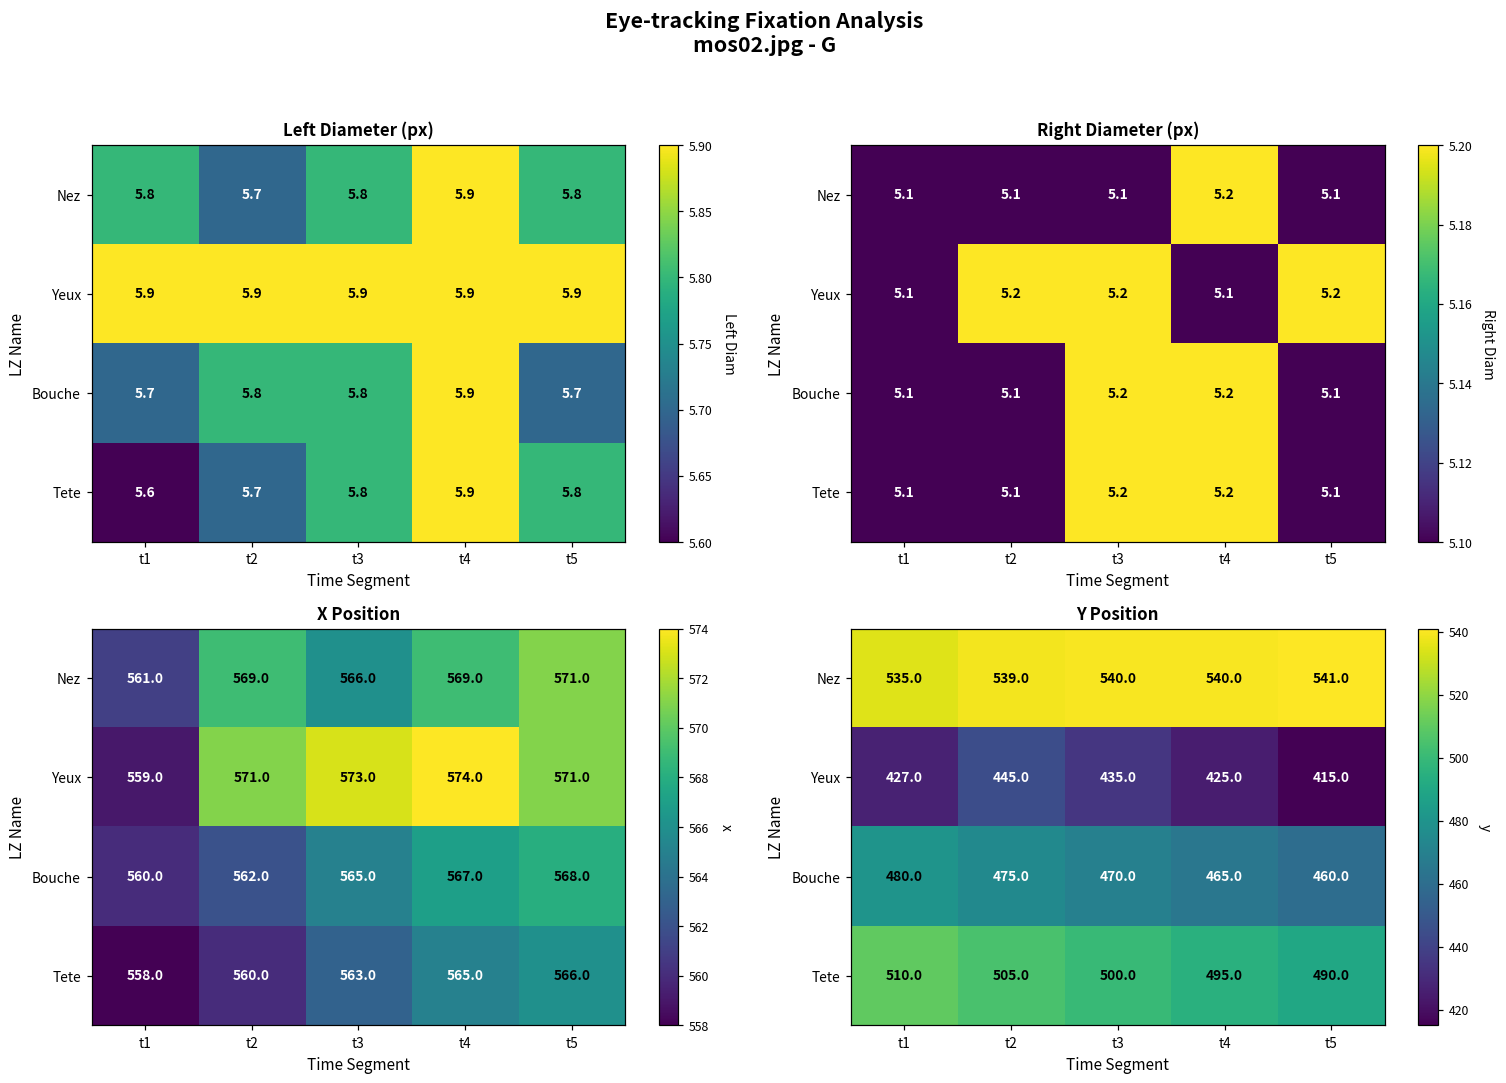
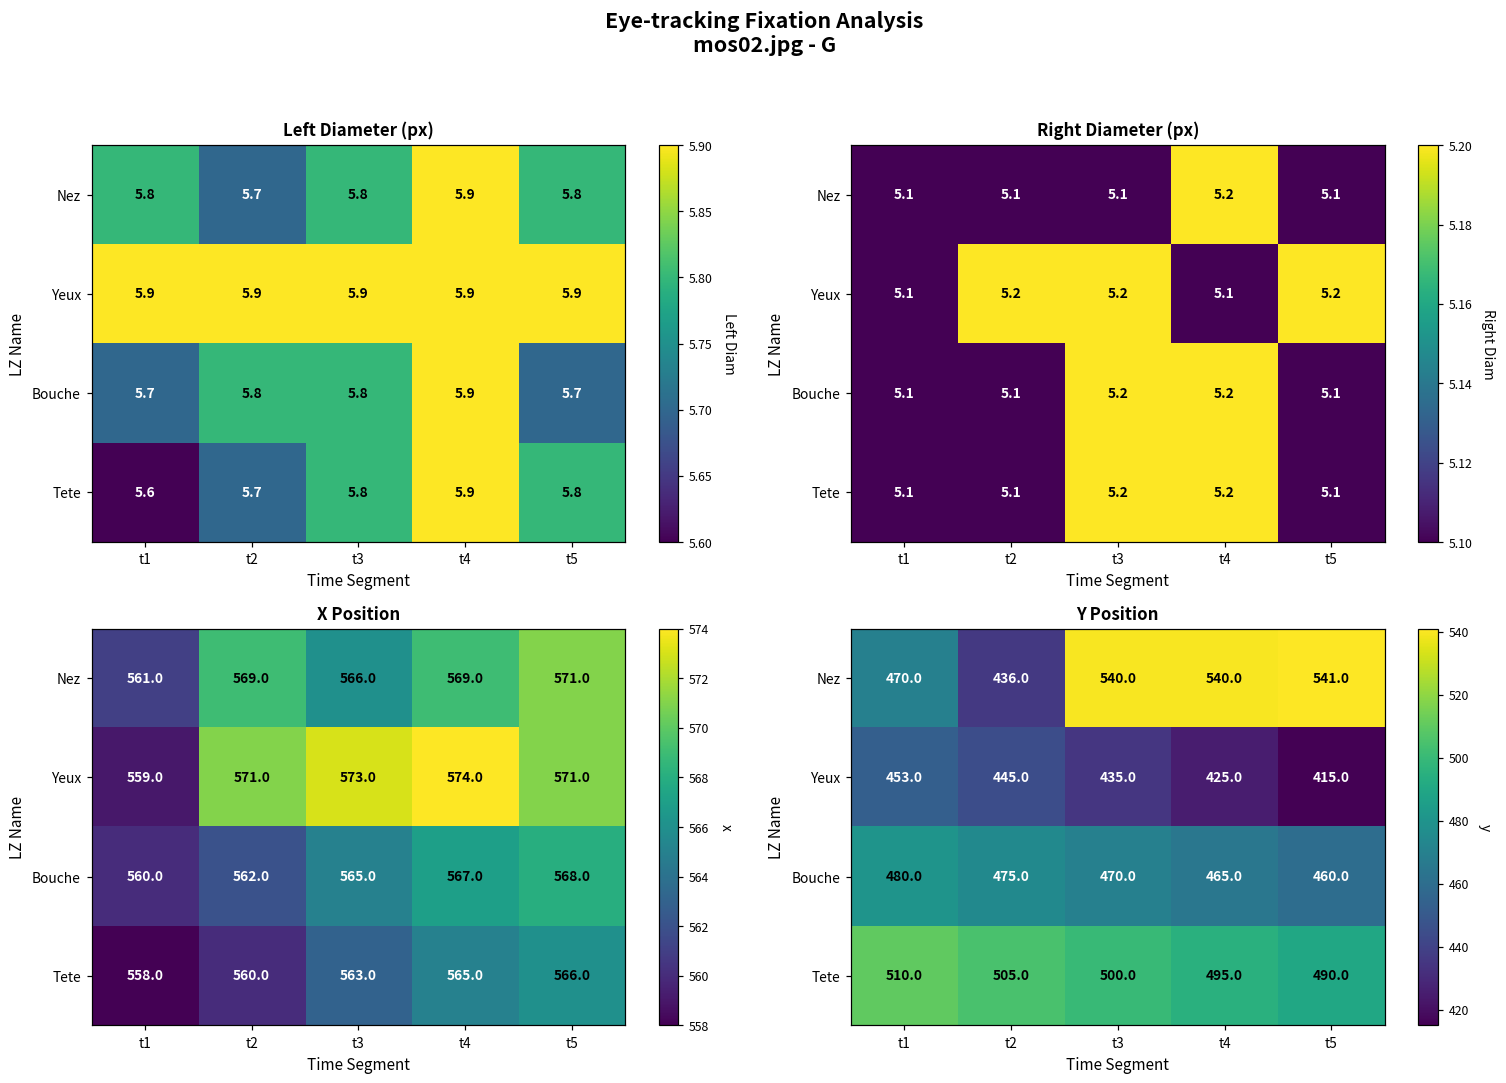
Y Position, Nez, t1: 535.0 -> 470.0
Y Position, Nez, t2: 539.0 -> 436.0
Y Position, Yeux, t1: 427.0 -> 453.0
